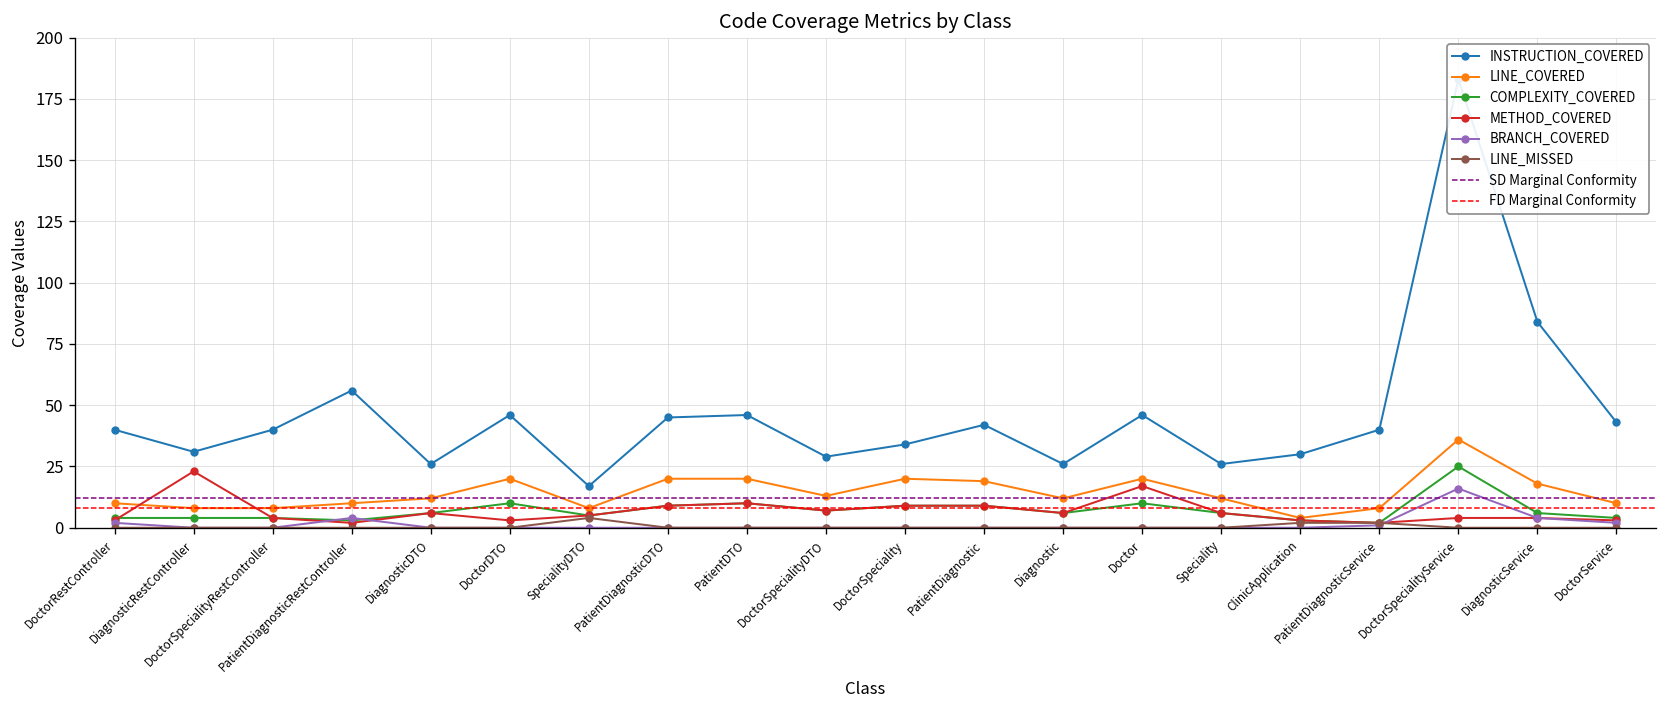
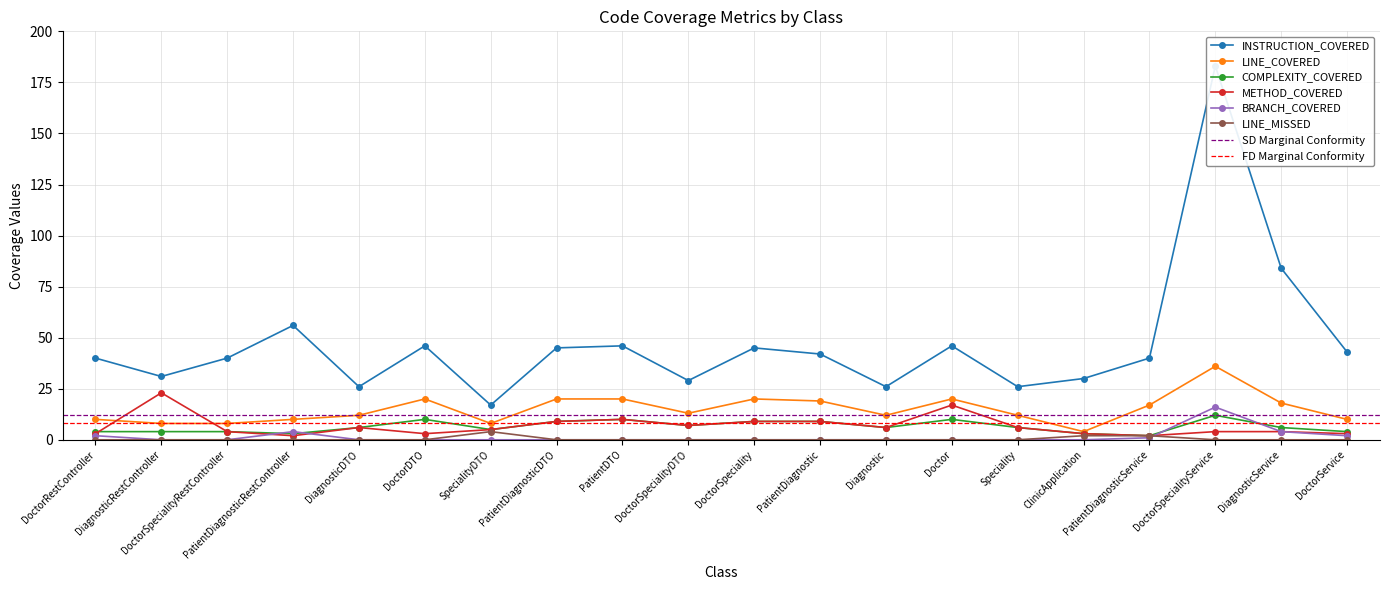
INSTRUCTION_COVERED, DoctorSpeciality: 34 -> 45
LINE_COVERED, PatientDiagnosticService: 8 -> 17
COMPLEXITY_COVERED, DoctorSpecialityService: 25 -> 12
